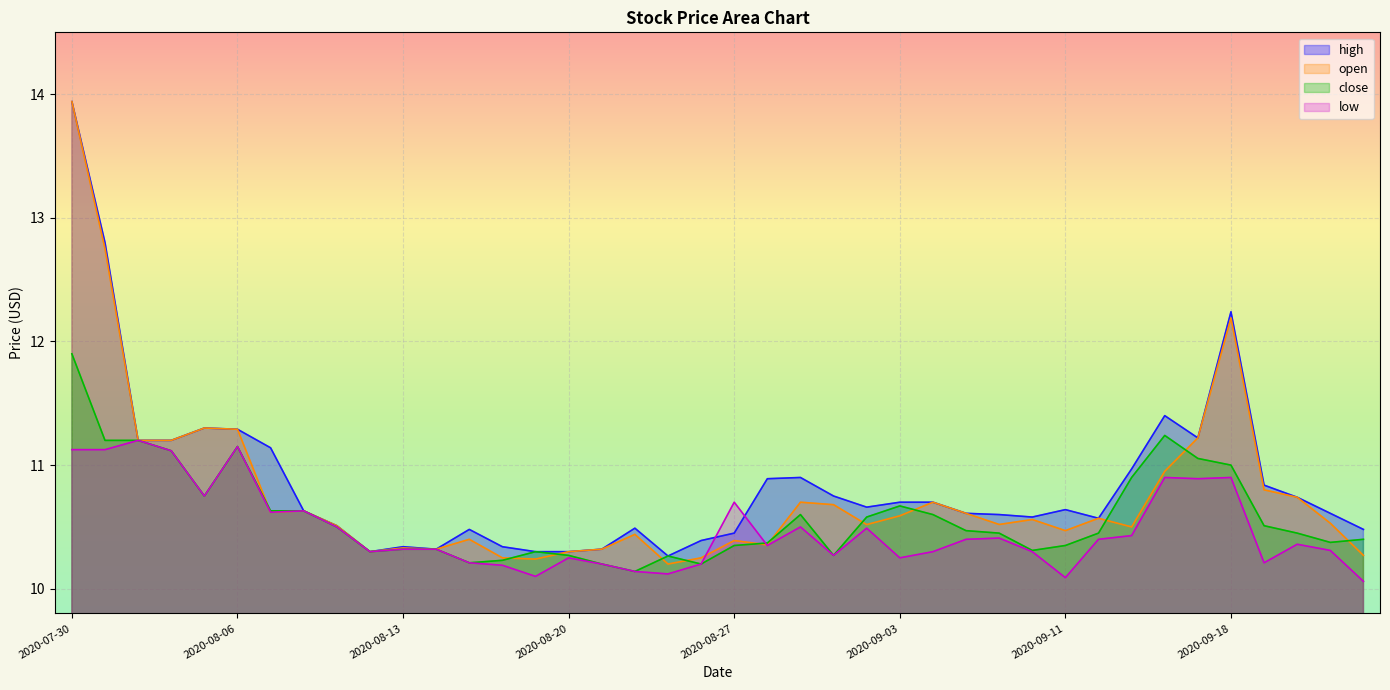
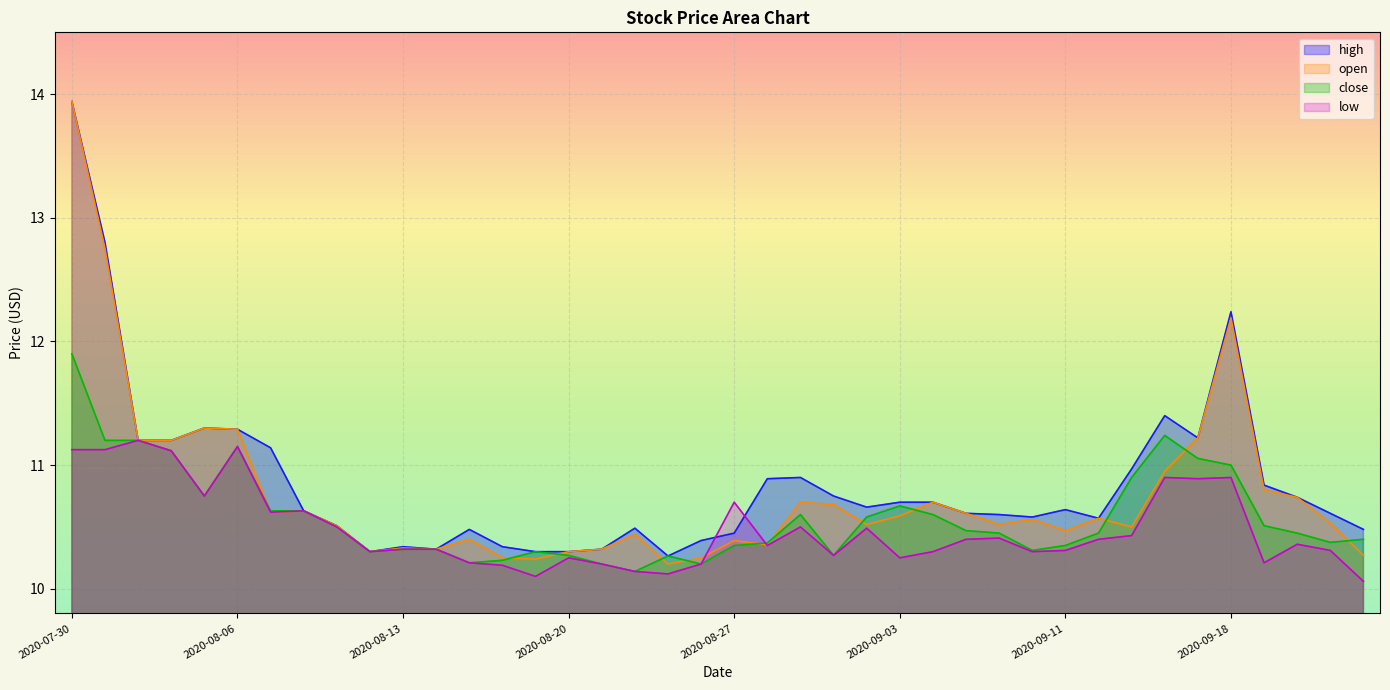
low, 2020-09-11: 10.09 -> 10.31
